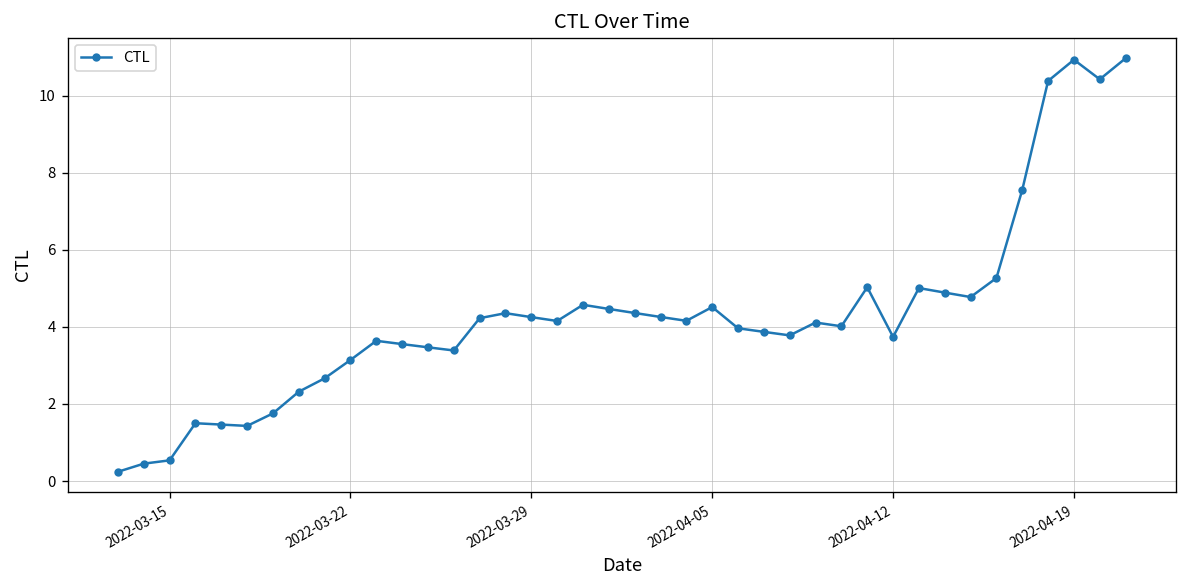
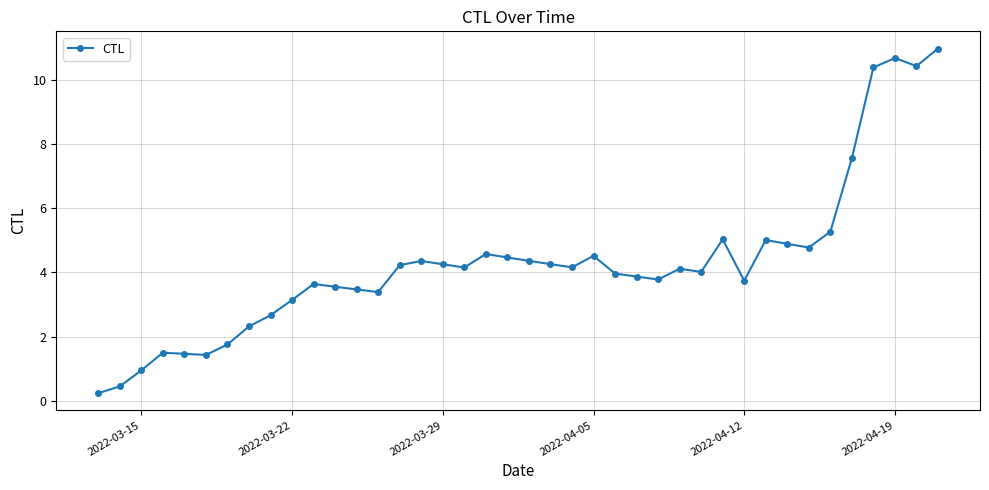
2022-03-15: 0.5 -> 1.0
2022-04-19: 10.9 -> 10.7
